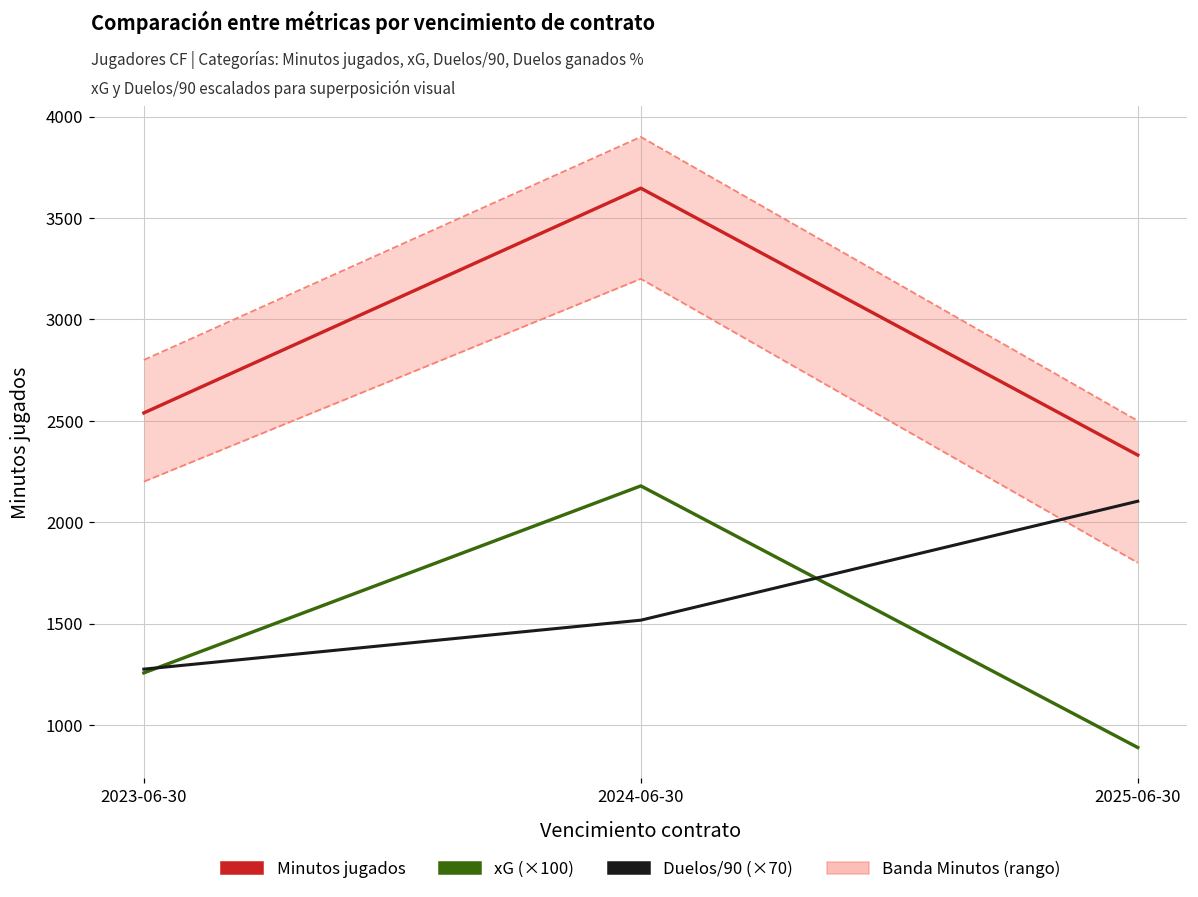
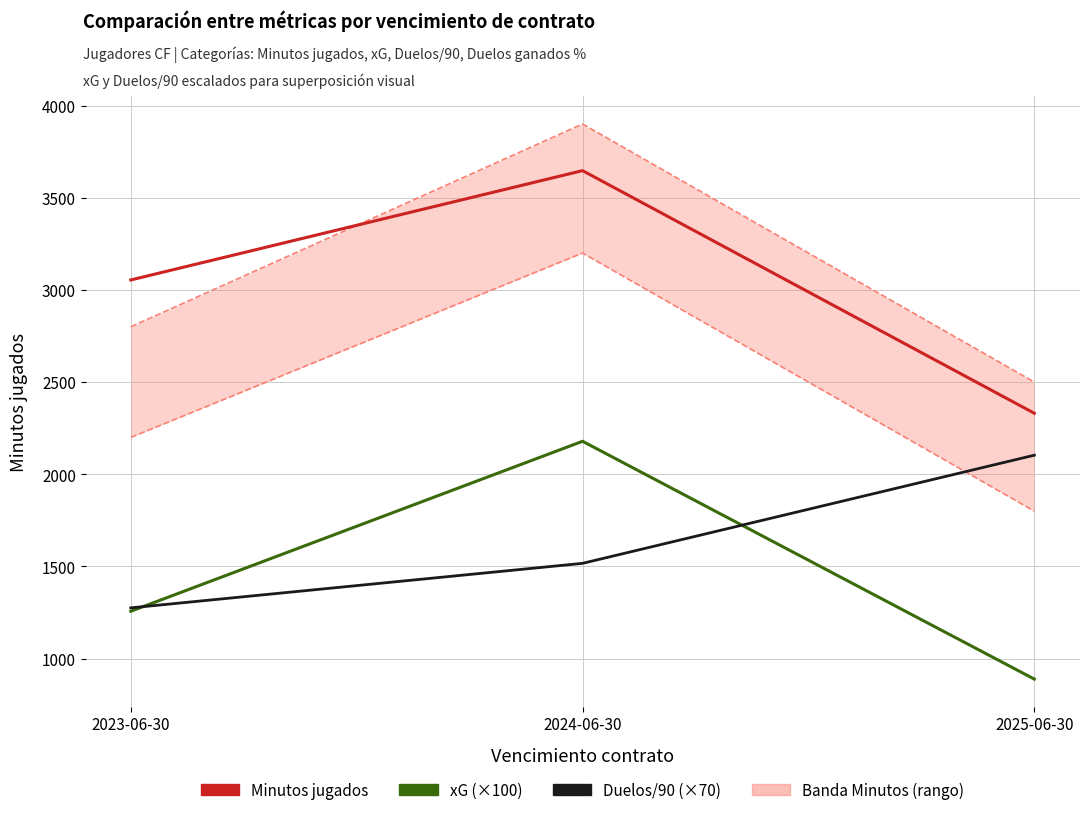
Minutos jugados, 2023-06-30: 2540 -> 3050
